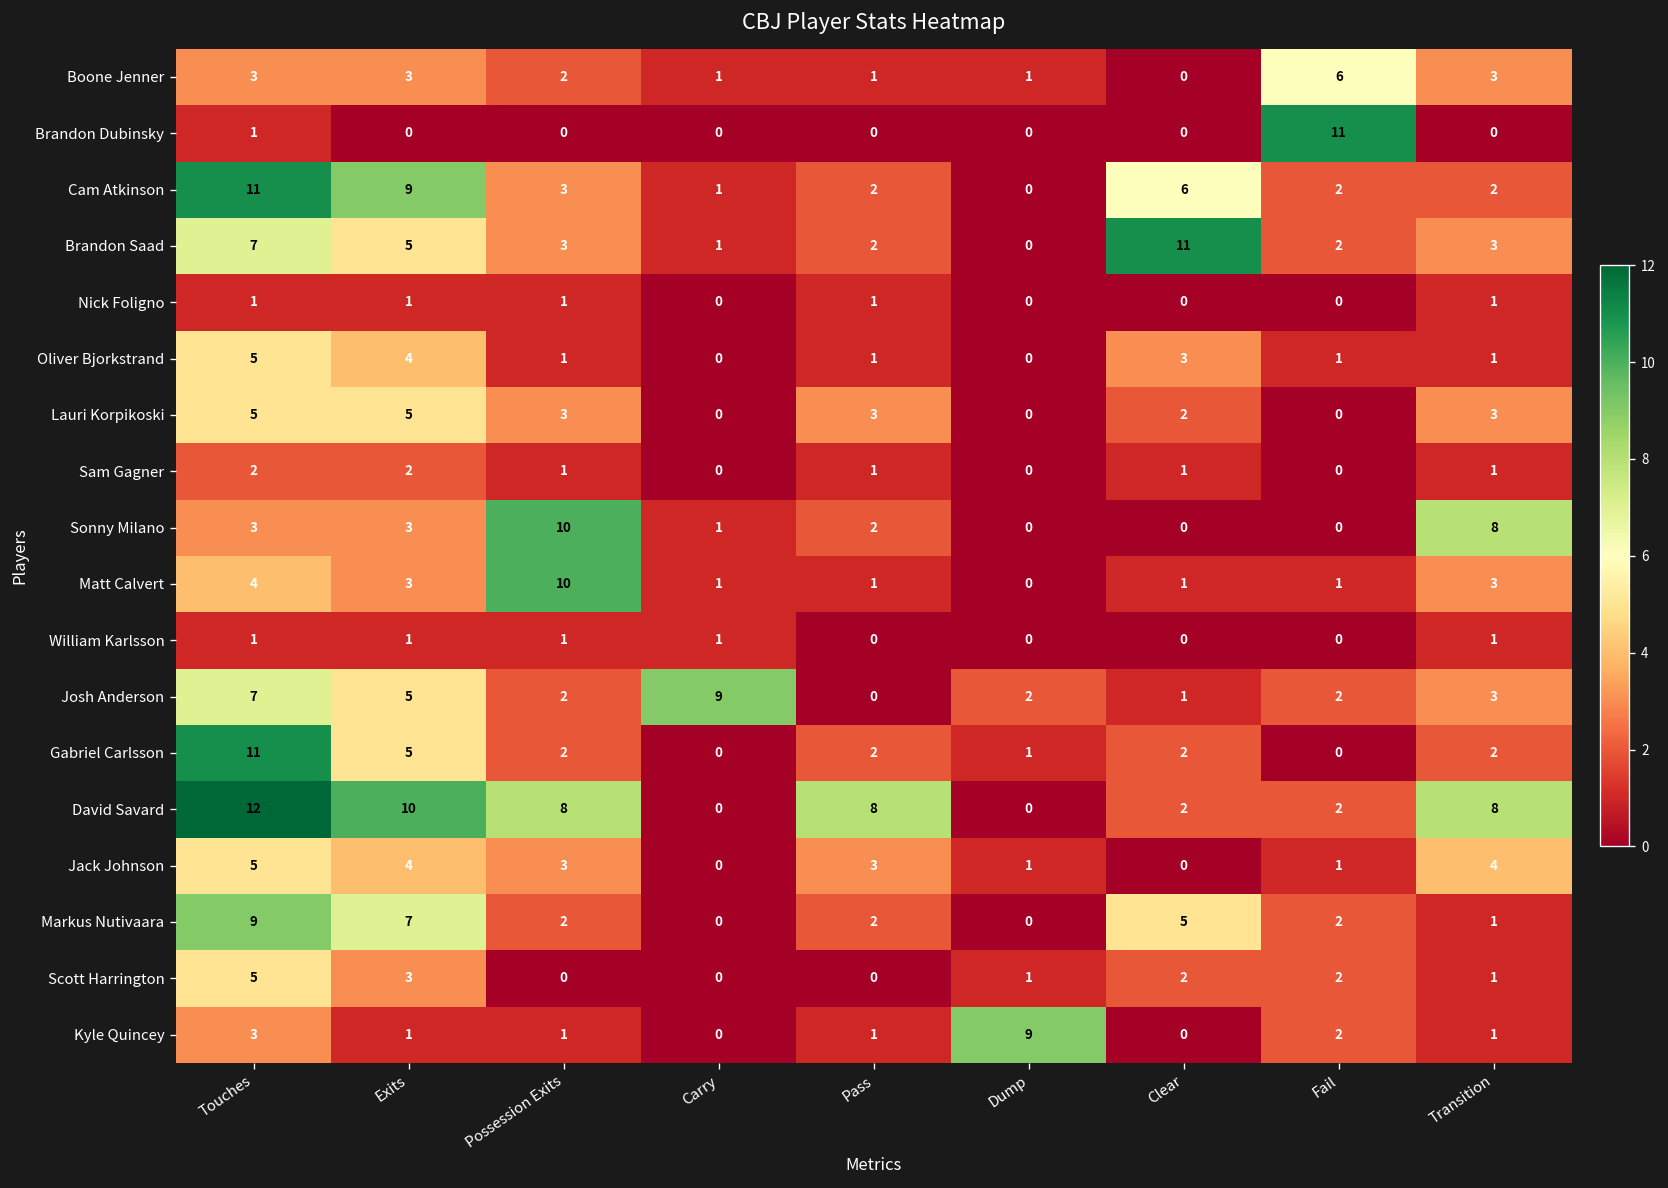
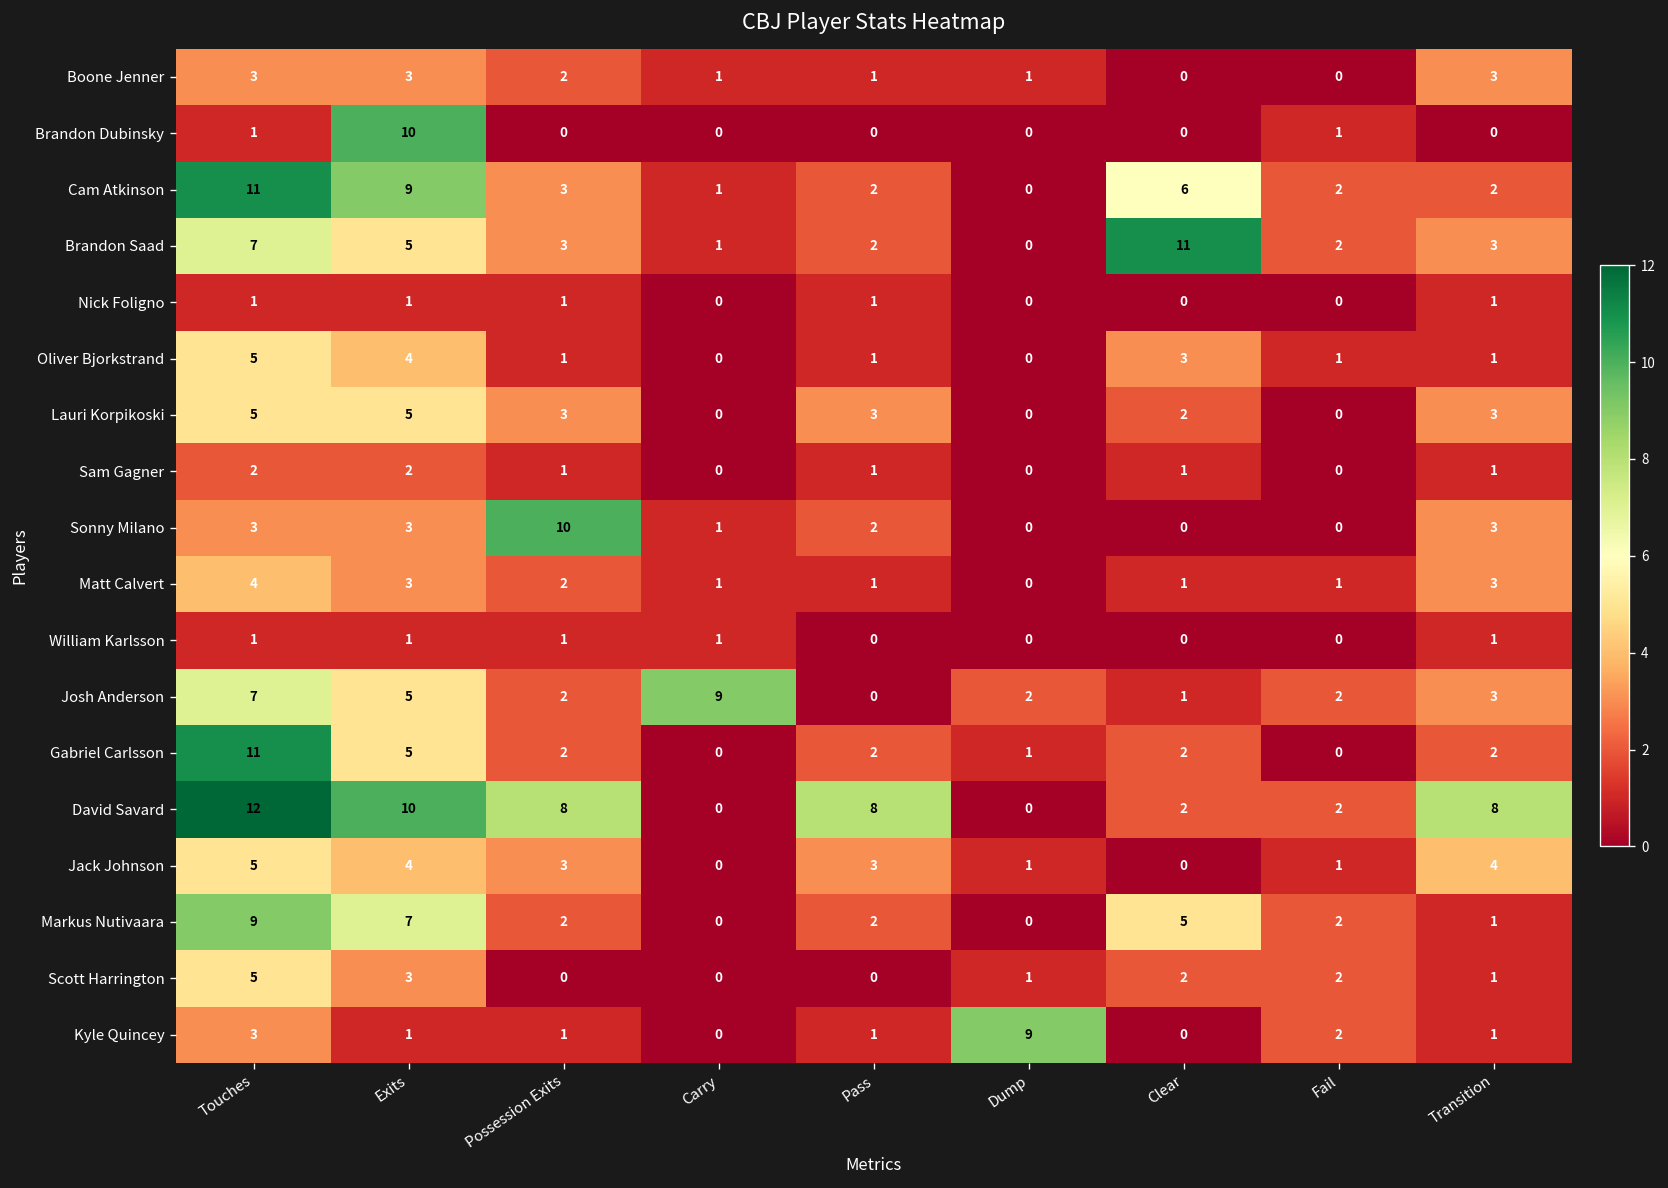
Boone Jenner, Fail: 6 -> 0
Brandon Dubinsky, Exits: 0 -> 10
Brandon Dubinsky, Fail: 11 -> 1
Sonny Milano, Transition: 8 -> 3
Matt Calvert, Possession Exits: 10 -> 2
